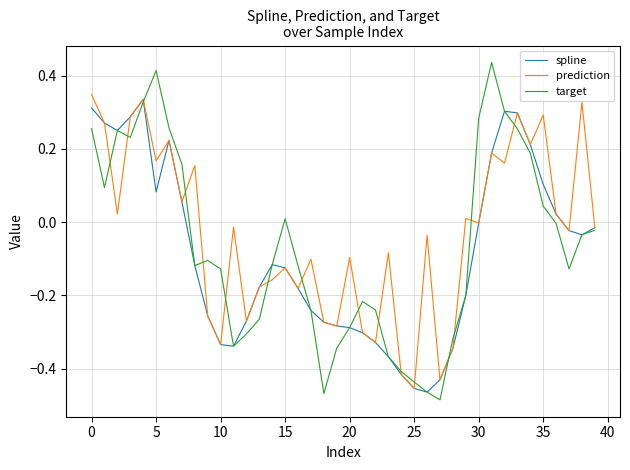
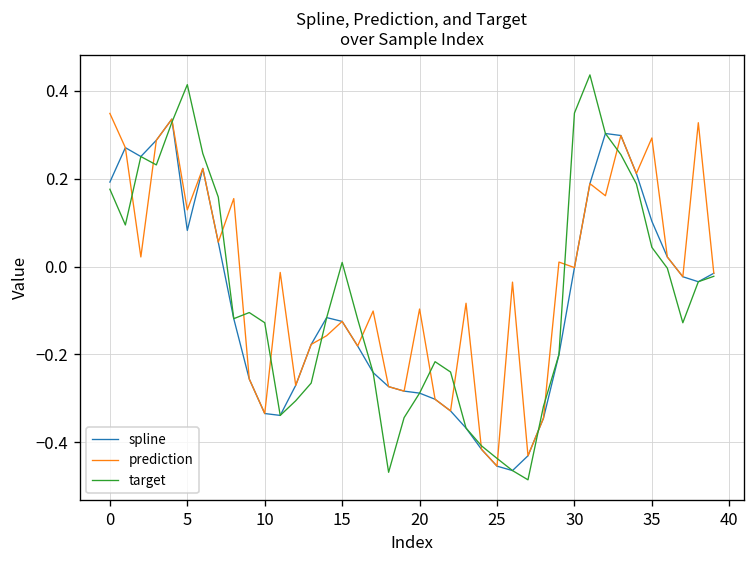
spline, 0: 0.31 -> 0.19
target, 0: 0.26 -> 0.18
prediction, 5: 0.17 -> 0.13
target, 30: 0.28 -> 0.35
